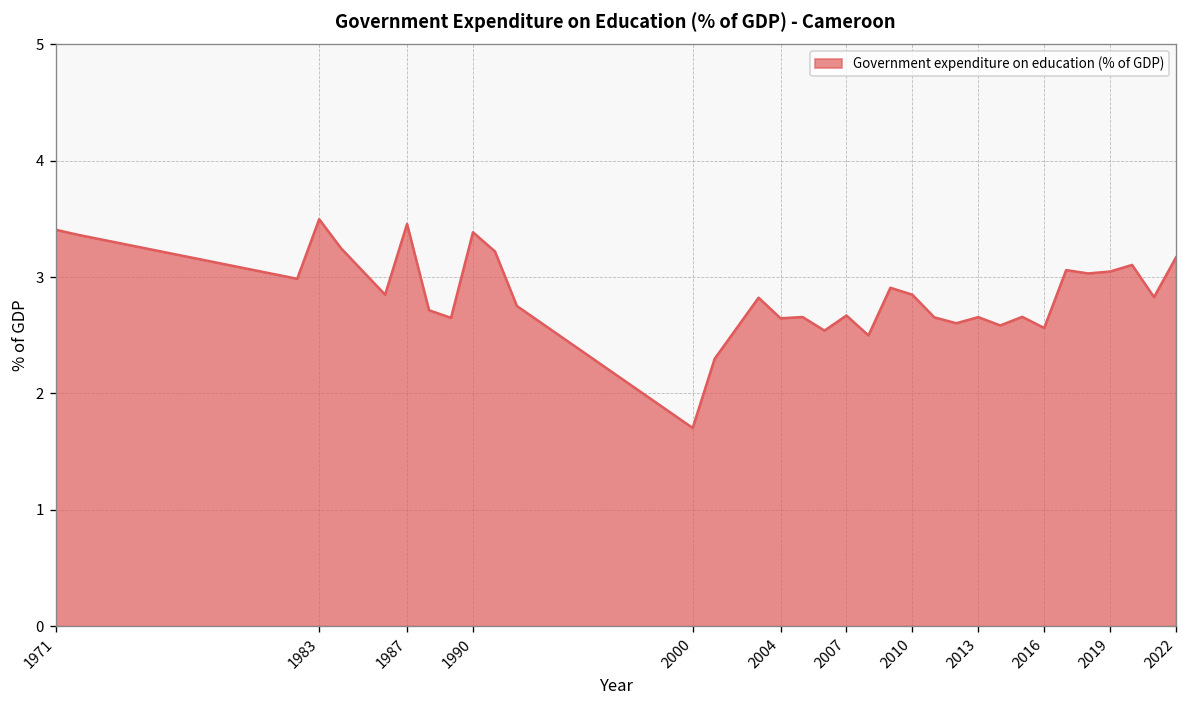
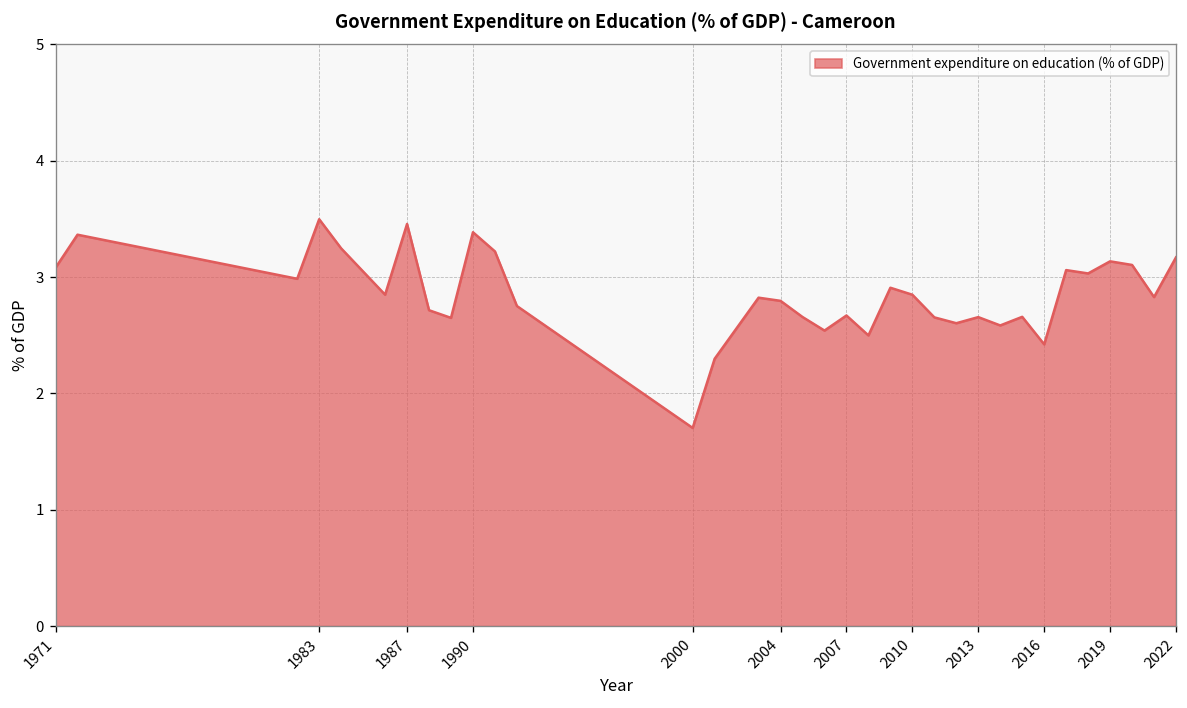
1971: 3.4 -> 3.1
2004: 2.6 -> 2.8
2016: 2.6 -> 2.4
2019: 3.0 -> 3.1
